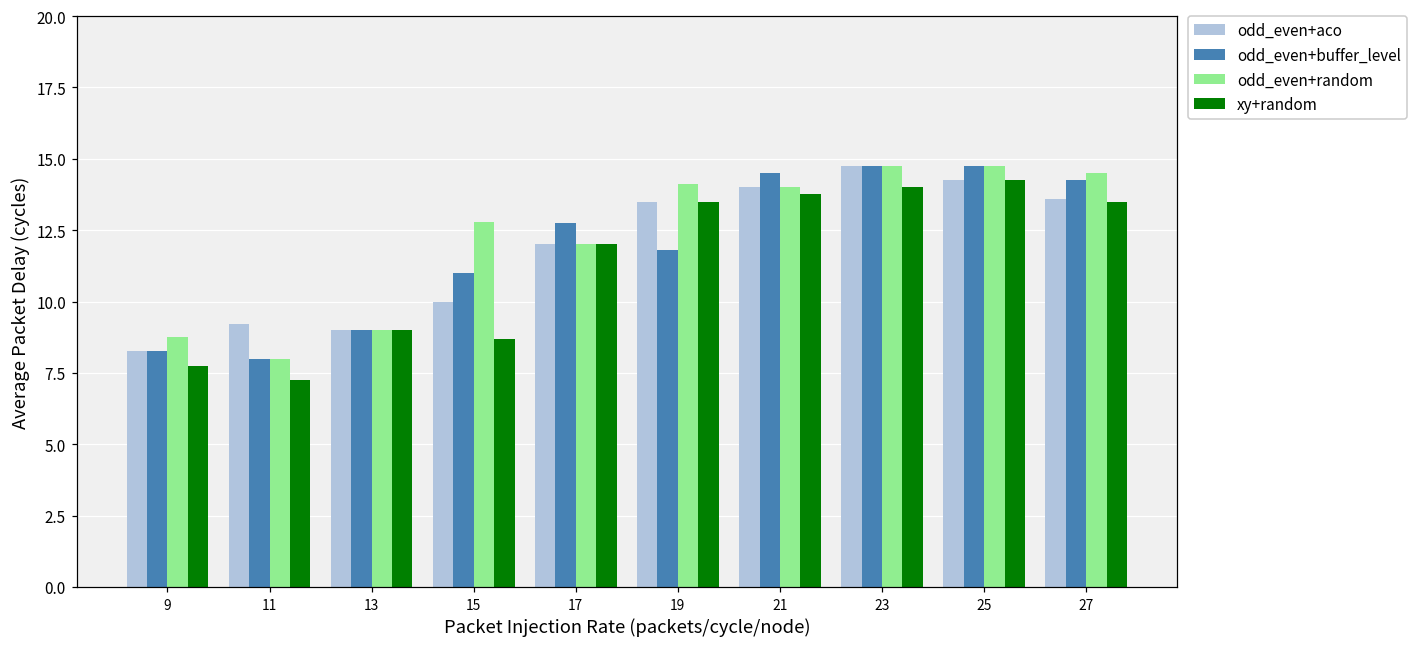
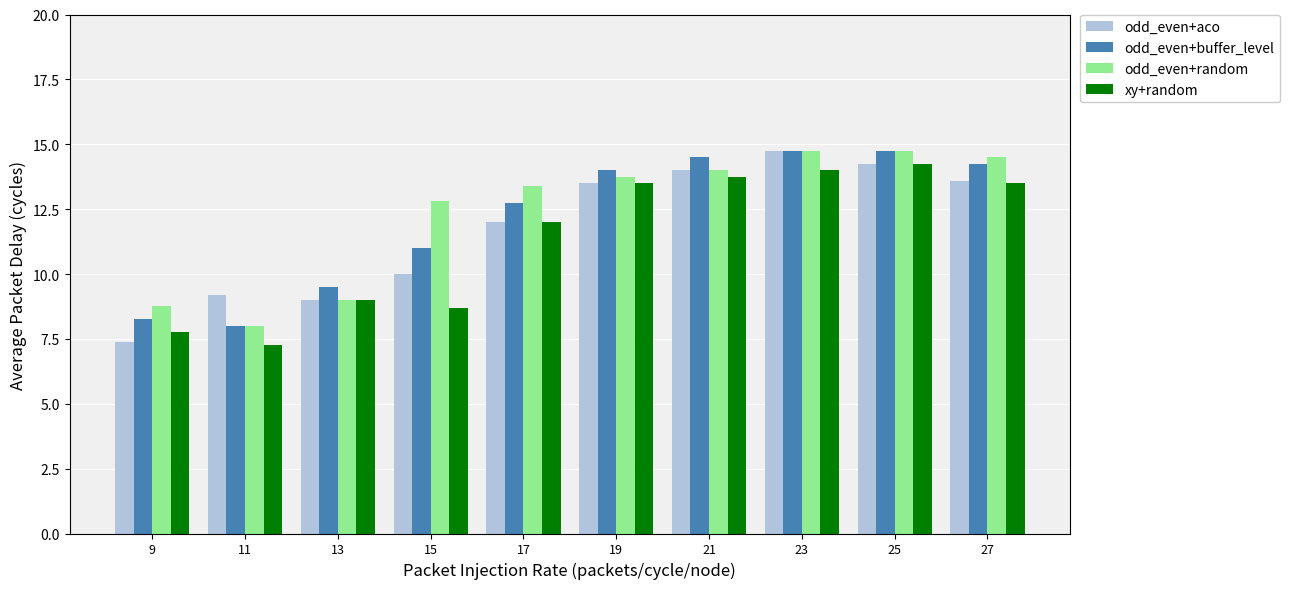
odd_even+aco, 9: 8.3 -> 7.4
odd_even+buffer_level, 13: 9.0 -> 9.5
odd_even+random, 17: 12.0 -> 13.4
odd_even+buffer_level, 19: 11.8 -> 14.0
odd_even+random, 19: 14.1 -> 13.8
